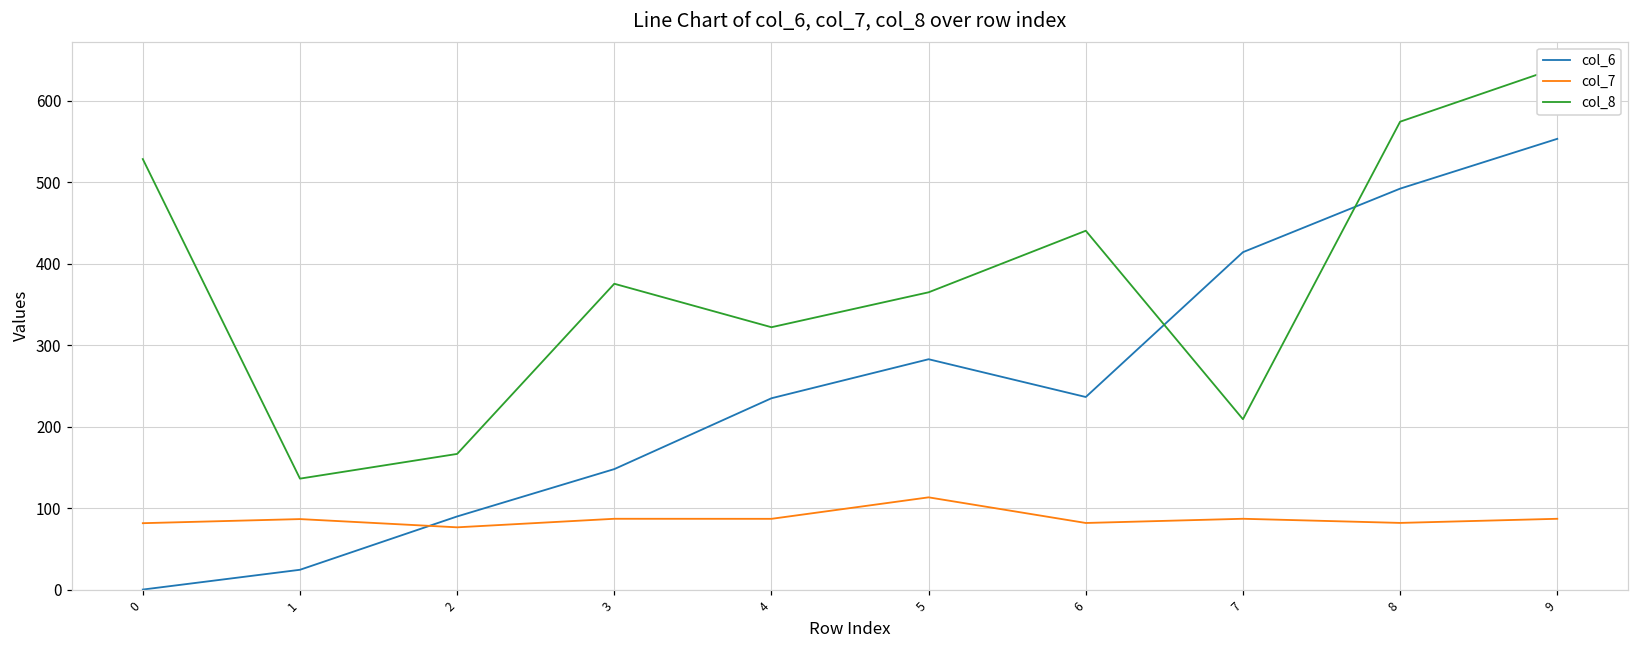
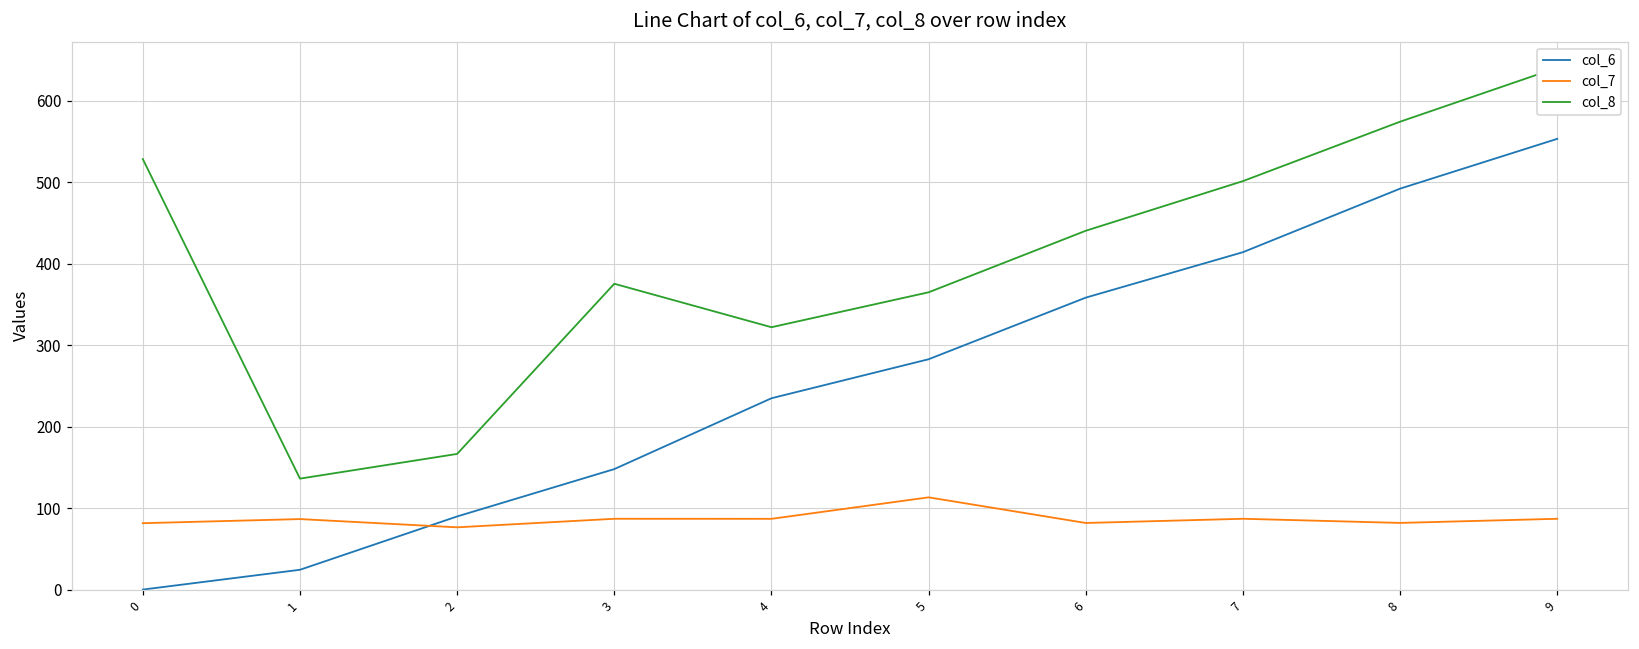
col_6, 6: 240 -> 360
col_8, 7: 210 -> 500
